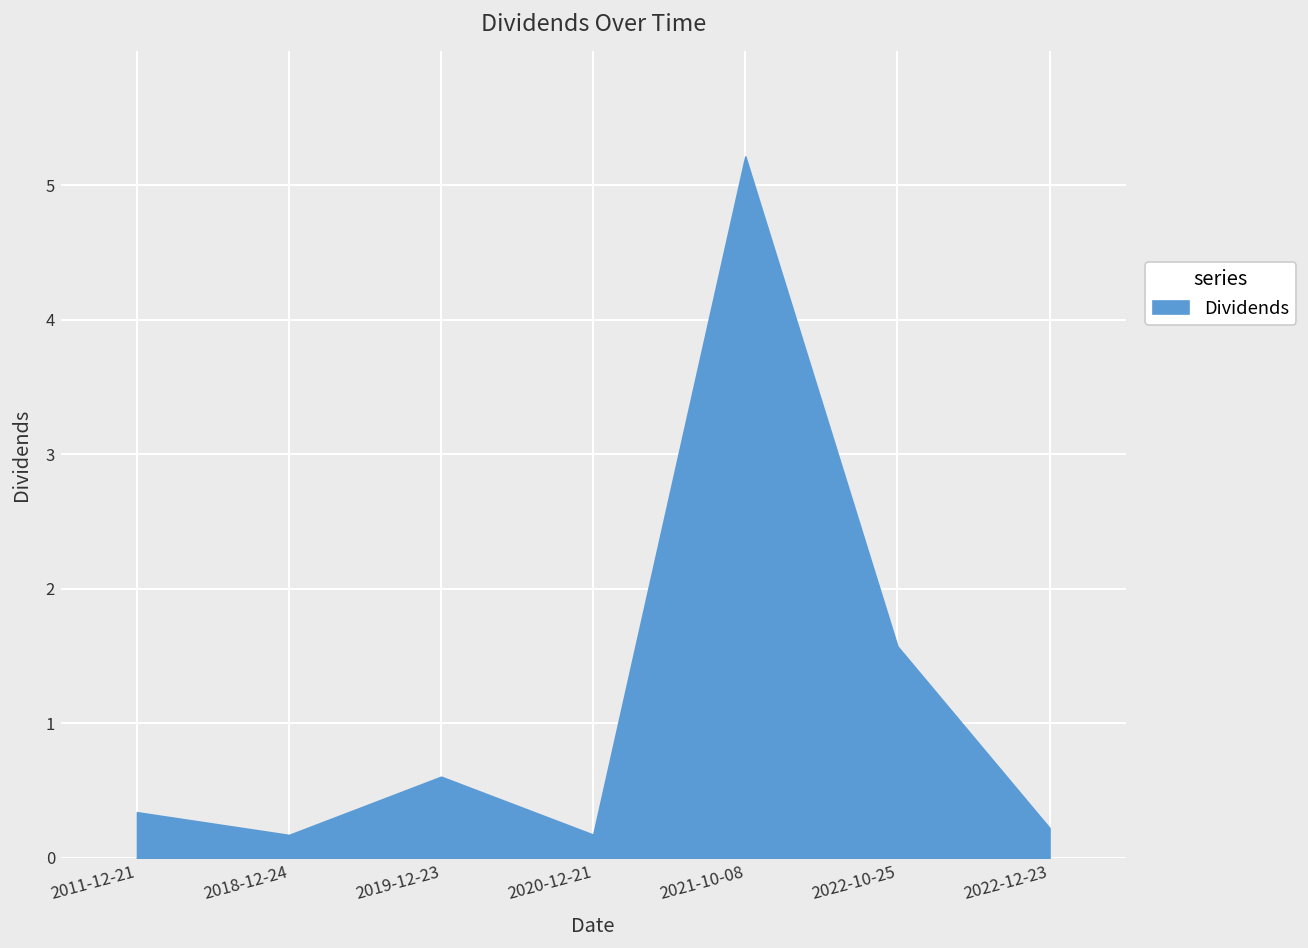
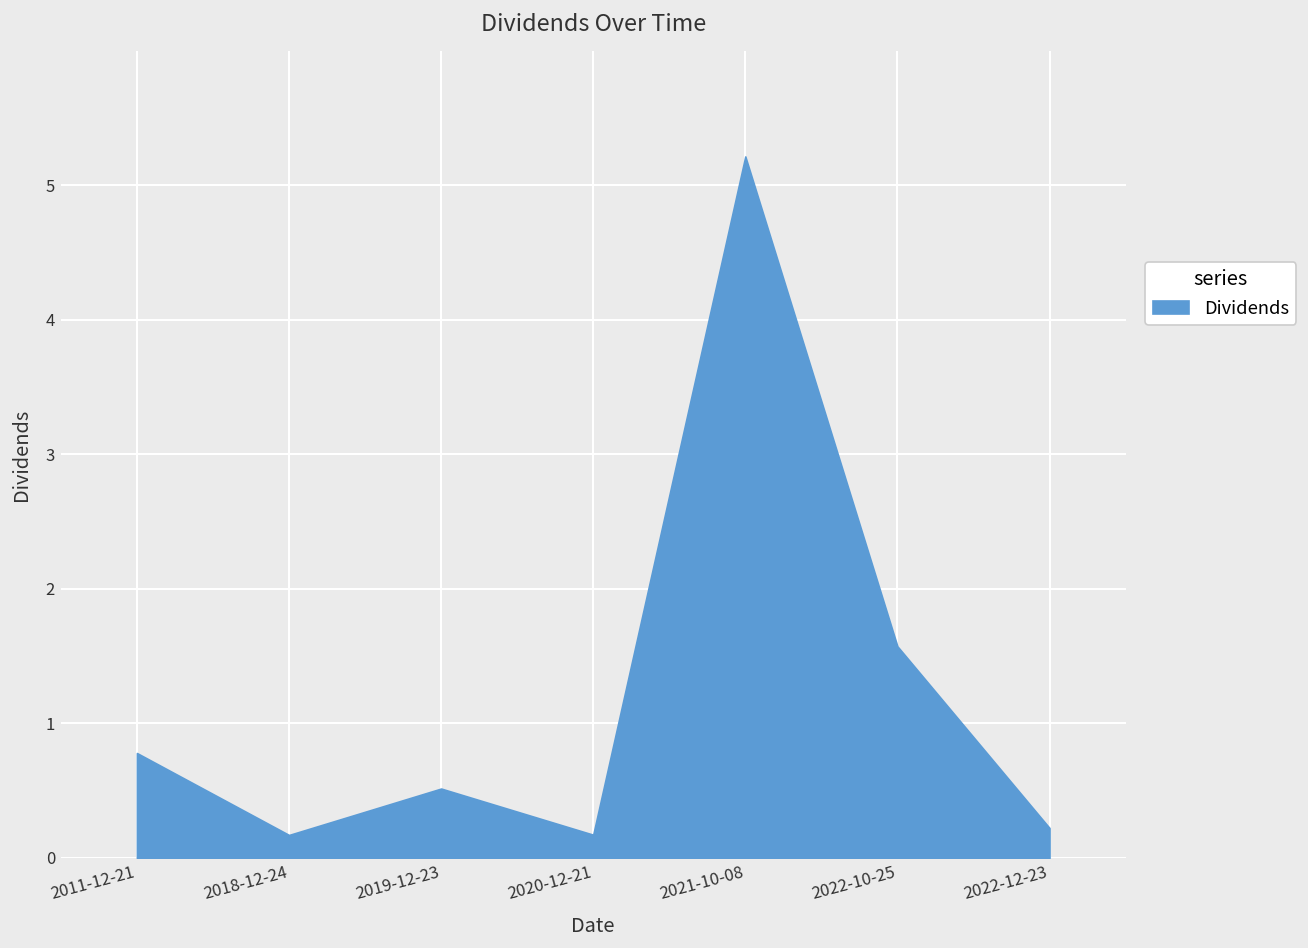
2011-12-21: 0.34 -> 0.78
2019-12-23: 0.60 -> 0.52
